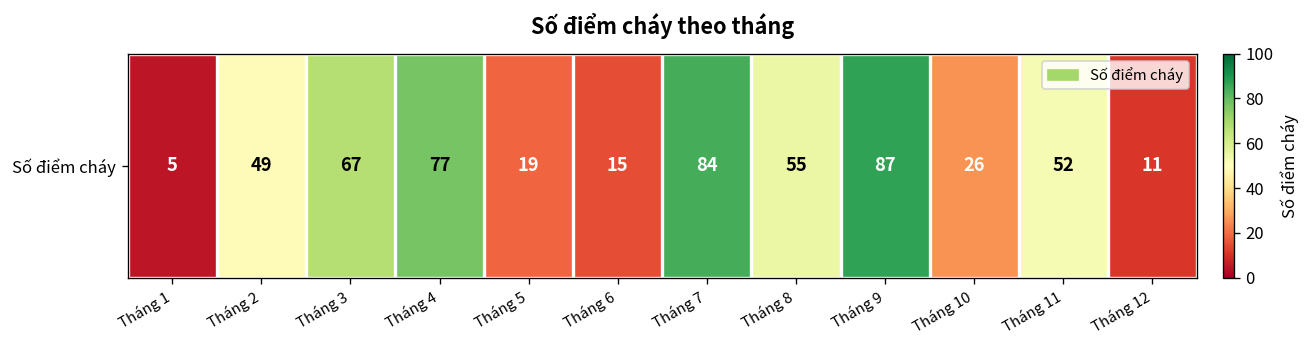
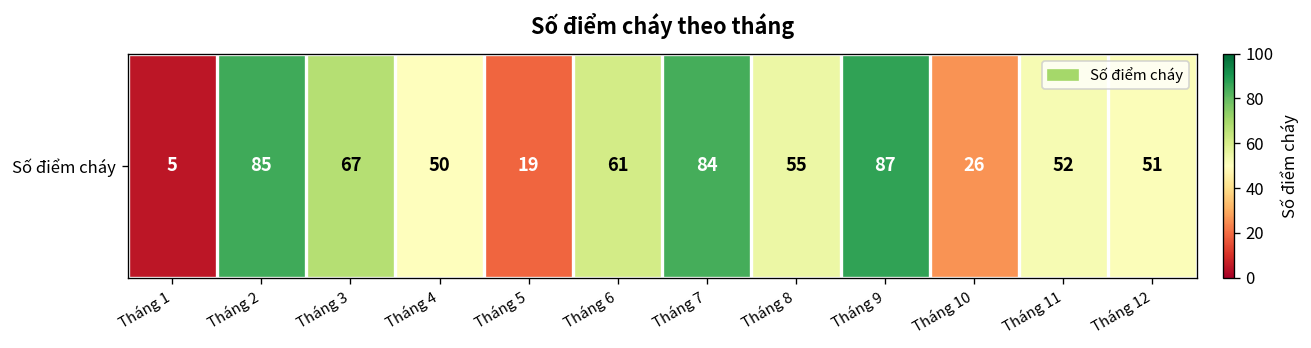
Số điểm cháy, Tháng 2: 49 -> 85
Số điểm cháy, Tháng 4: 77 -> 50
Số điểm cháy, Tháng 6: 15 -> 61
Số điểm cháy, Tháng 12: 11 -> 51
